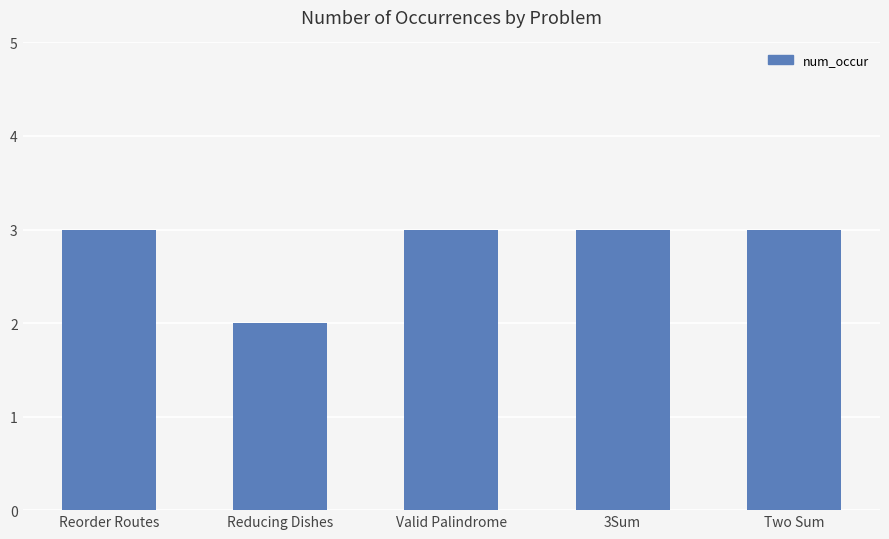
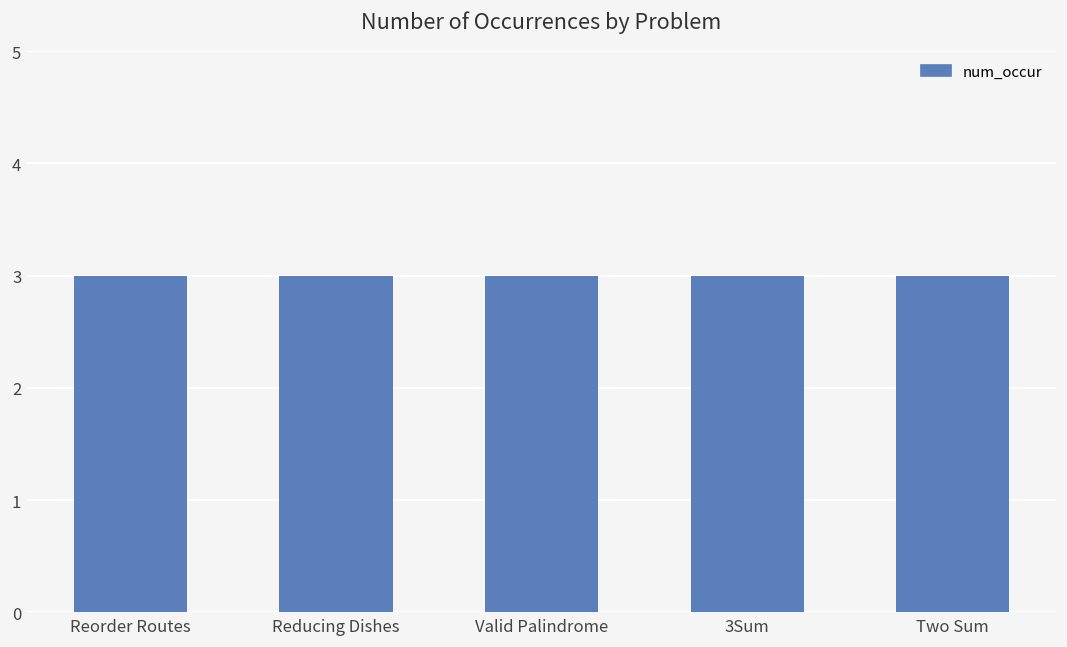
Reducing Dishes: 2 -> 3
